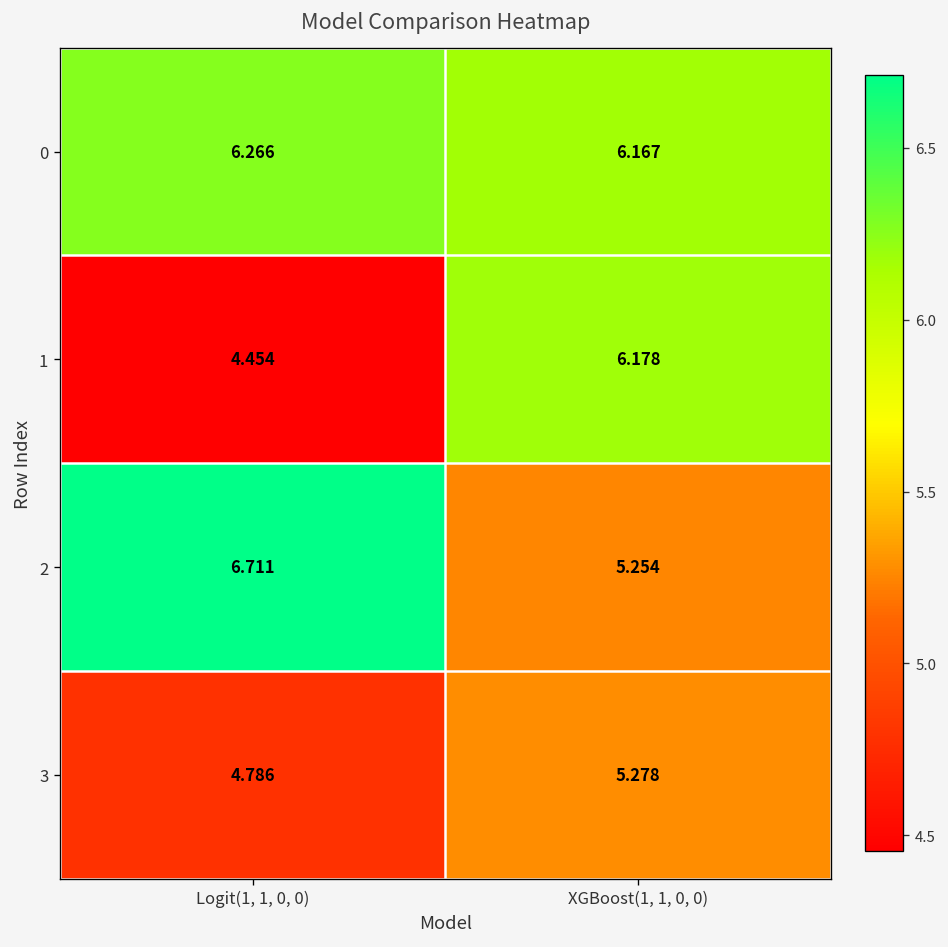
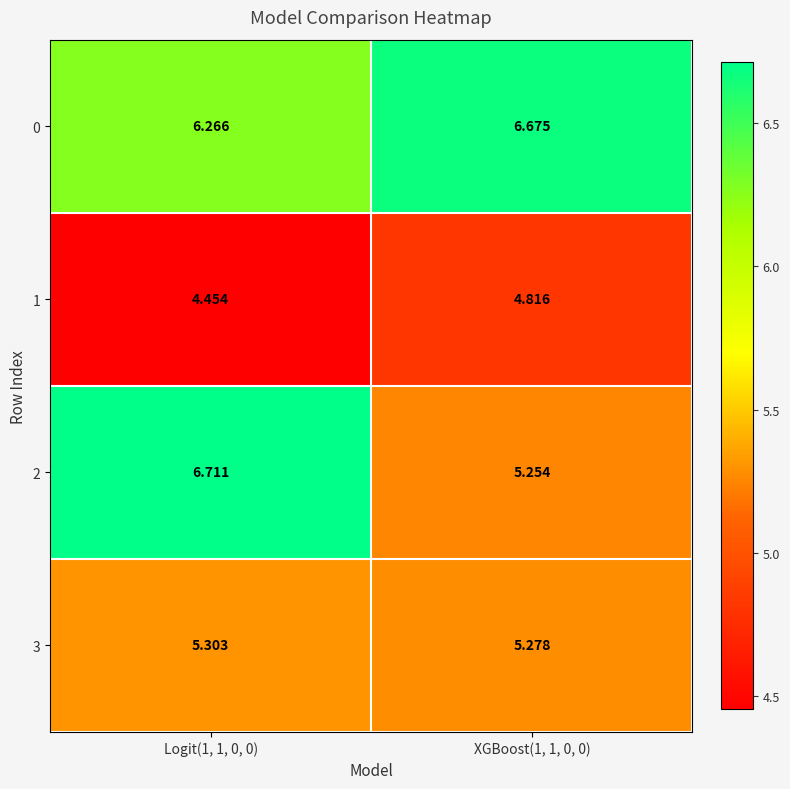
0, XGBoost(1, 1, 0, 0): 6.167 -> 6.675
1, XGBoost(1, 1, 0, 0): 6.178 -> 4.816
3, Logit(1, 1, 0, 0): 4.786 -> 5.303
